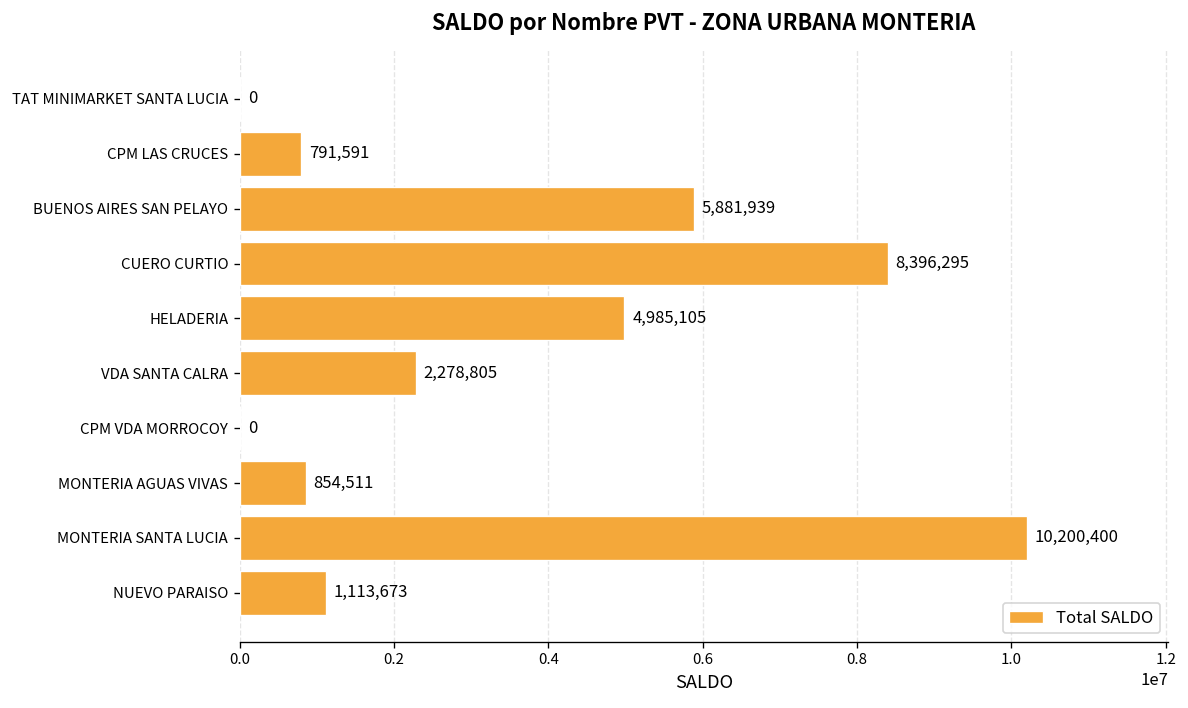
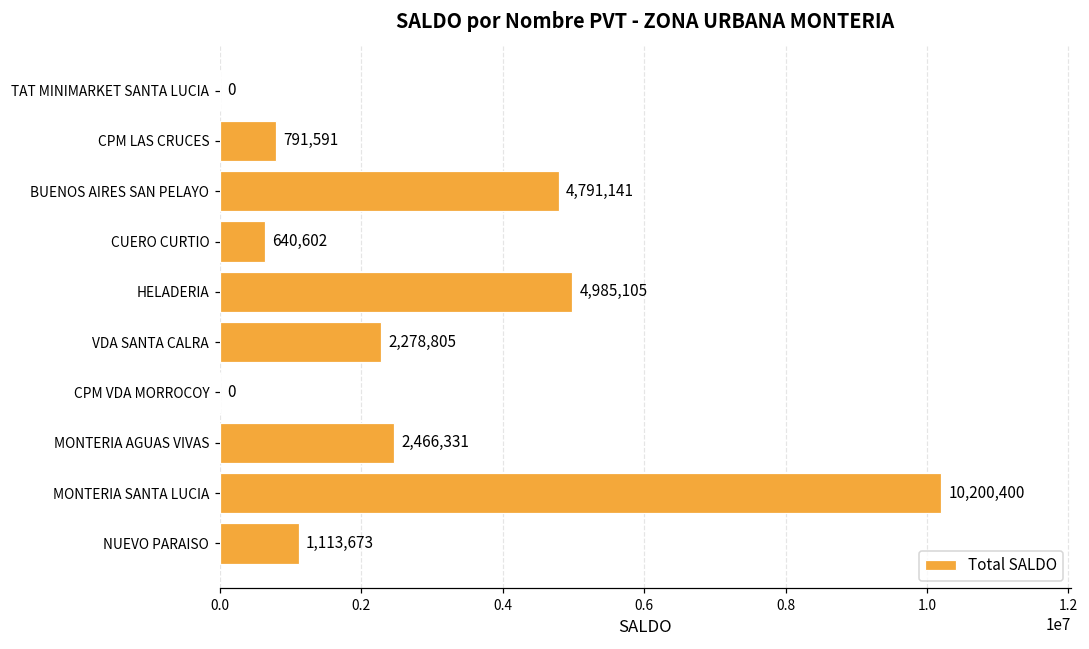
BUENOS AIRES SAN PELAYO: 5,881,939 -> 4,791,141
CUERO CURTIO: 8,396,295 -> 640,602
MONTERIA AGUAS VIVAS: 854,511 -> 2,466,331
